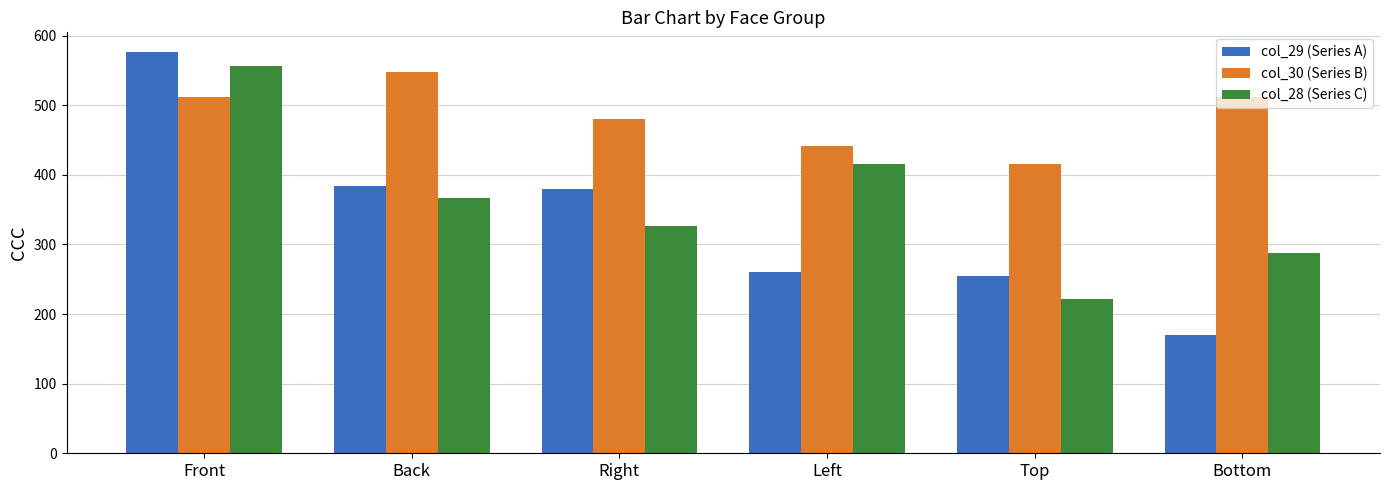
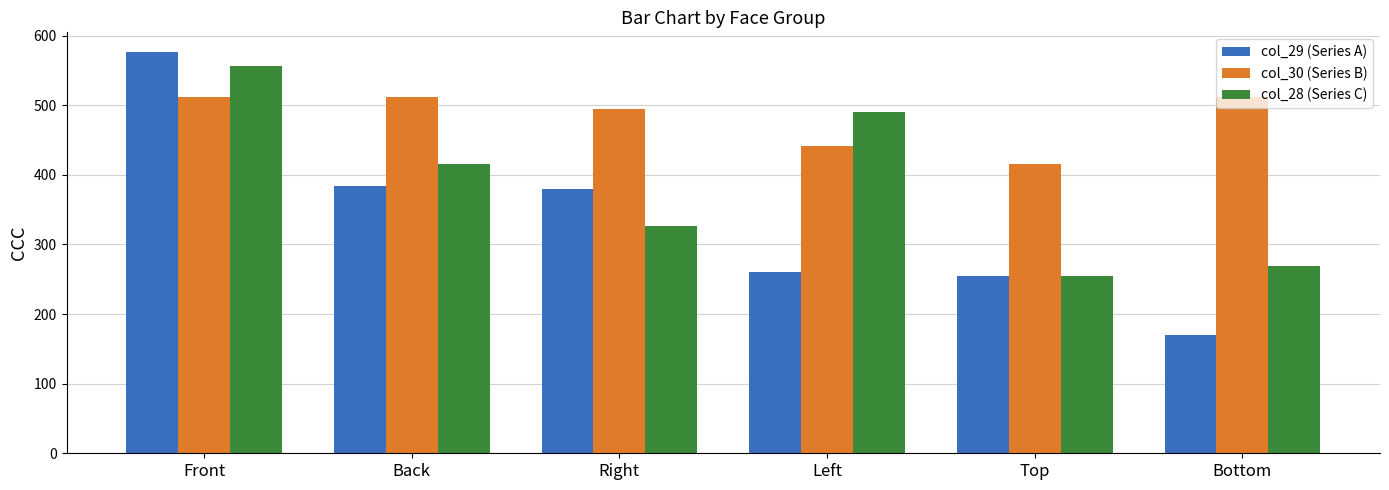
col_30 (Series B), Back: 550 -> 510
col_28 (Series C), Back: 370 -> 420
col_30 (Series B), Right: 480 -> 490
col_28 (Series C), Left: 420 -> 490
col_28 (Series C), Top: 220 -> 260
col_28 (Series C), Bottom: 290 -> 270
